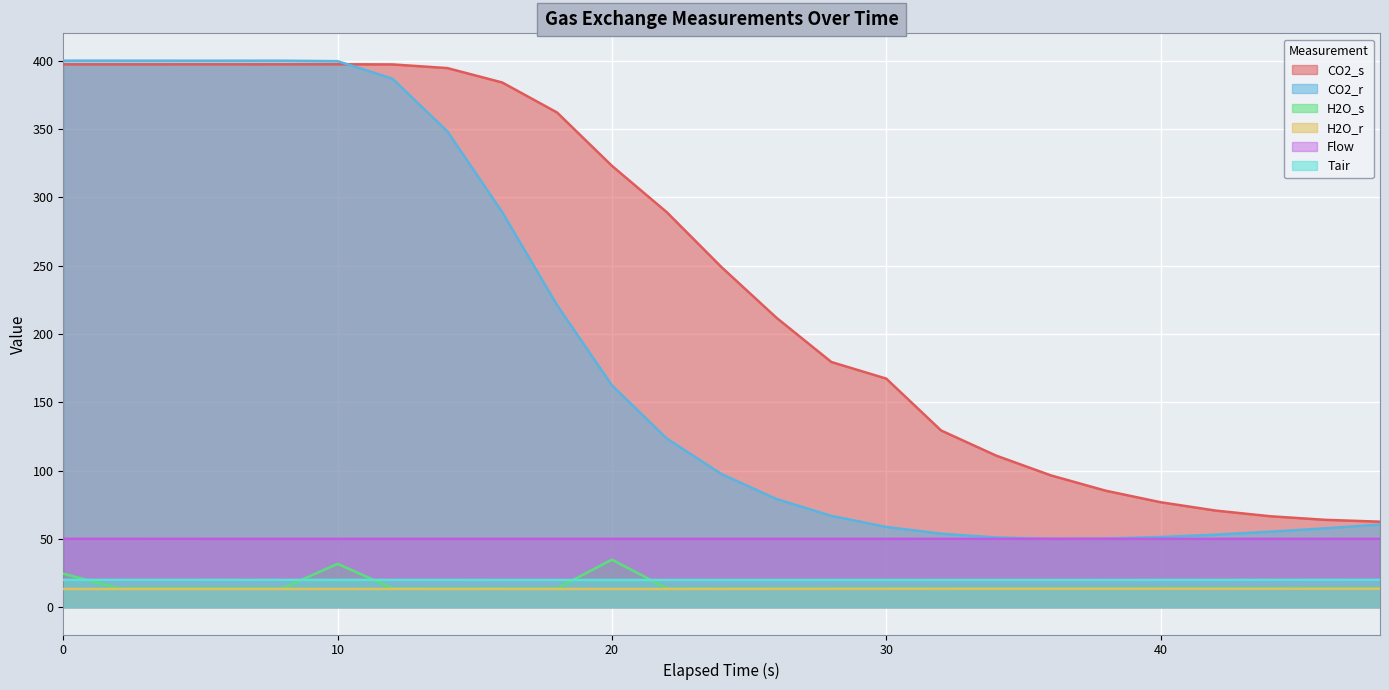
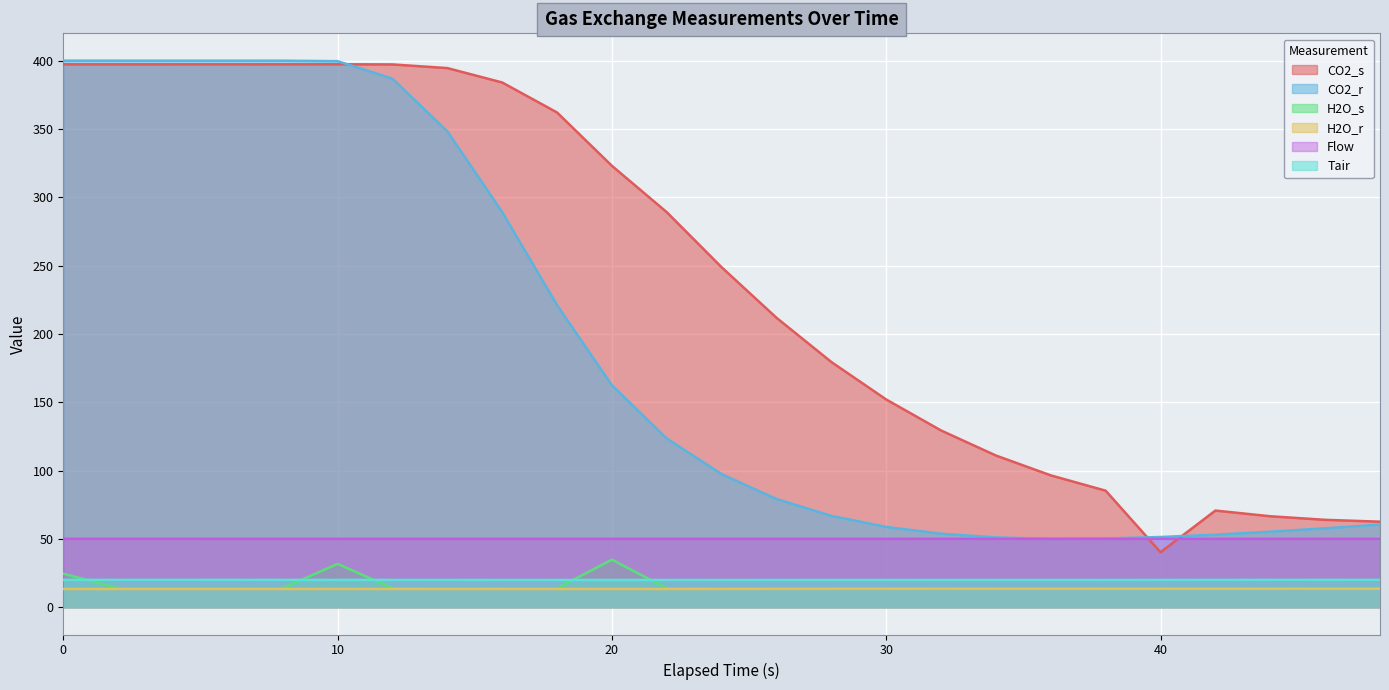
CO2_s, 30: 167 -> 152
CO2_s, 40: 77 -> 40
